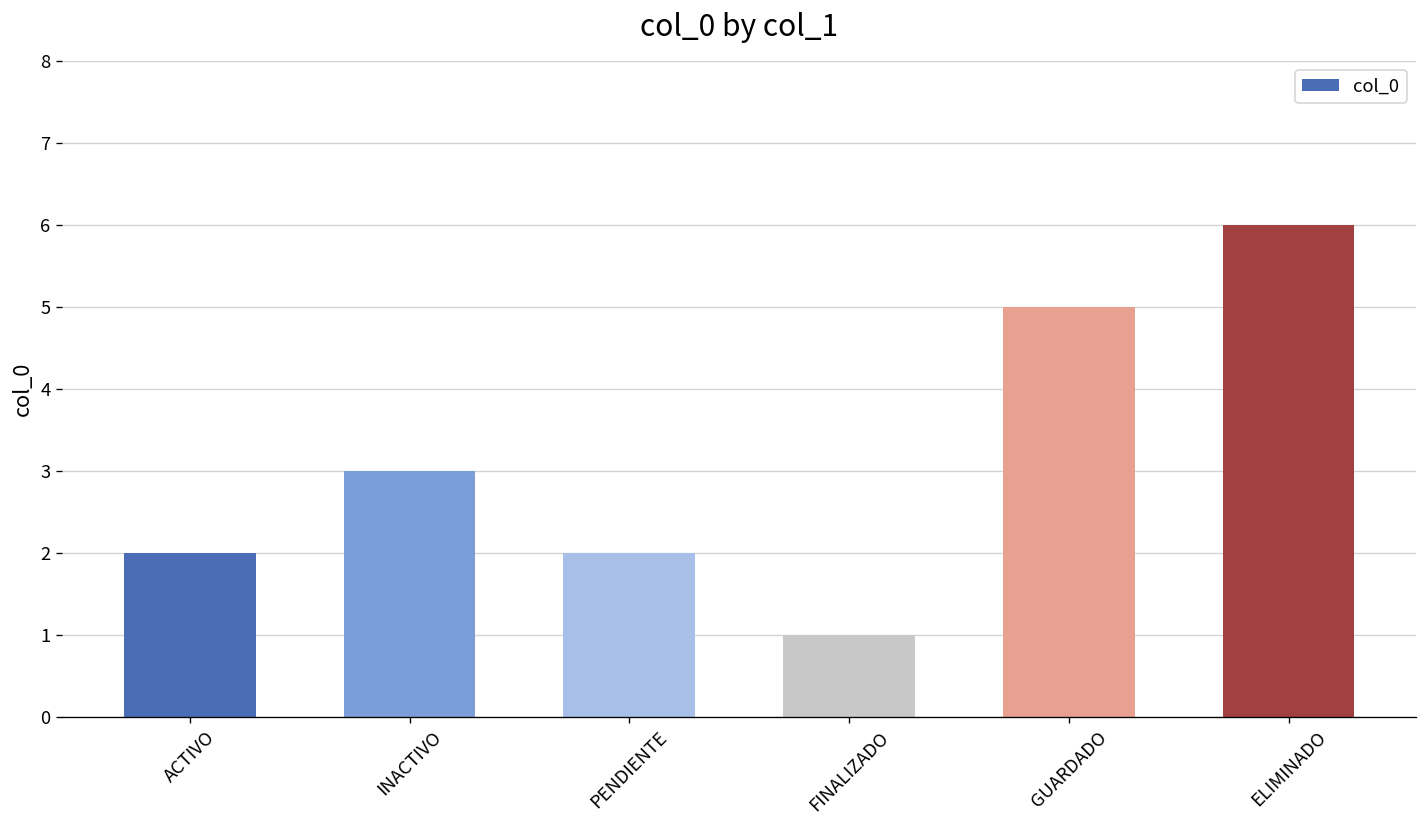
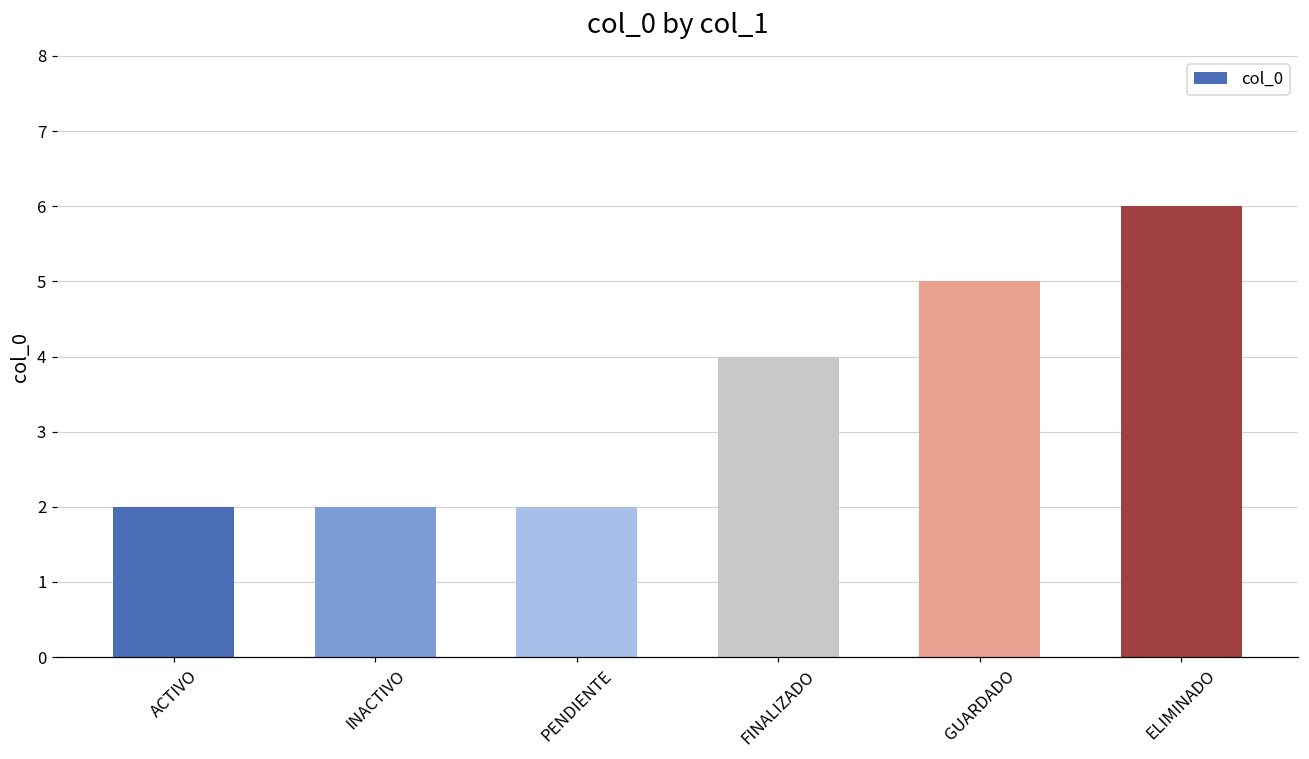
INACTIVO: 3 -> 2
FINALIZADO: 1 -> 4
